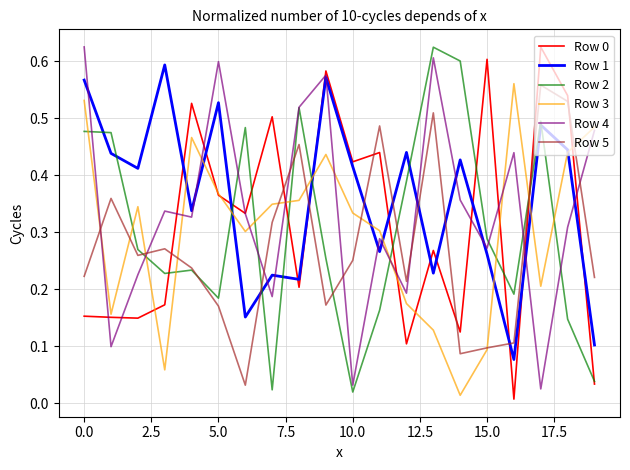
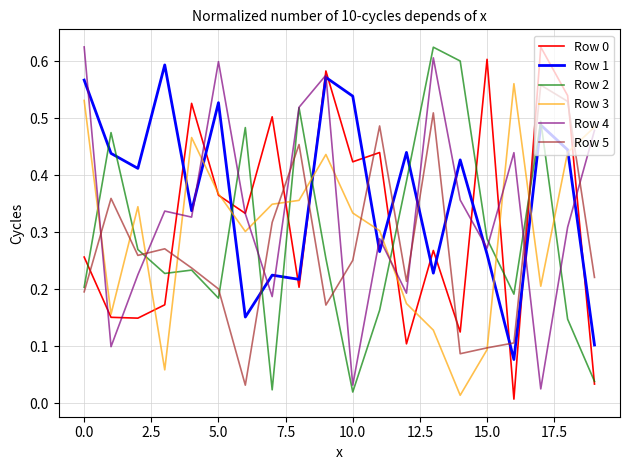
Row 0, 0.0: 0.15 -> 0.26
Row 2, 0.0: 0.48 -> 0.20
Row 5, 0.0: 0.22 -> 0.20
Row 5, 5.0: 0.17 -> 0.20
Row 1, 10.0: 0.41 -> 0.54
